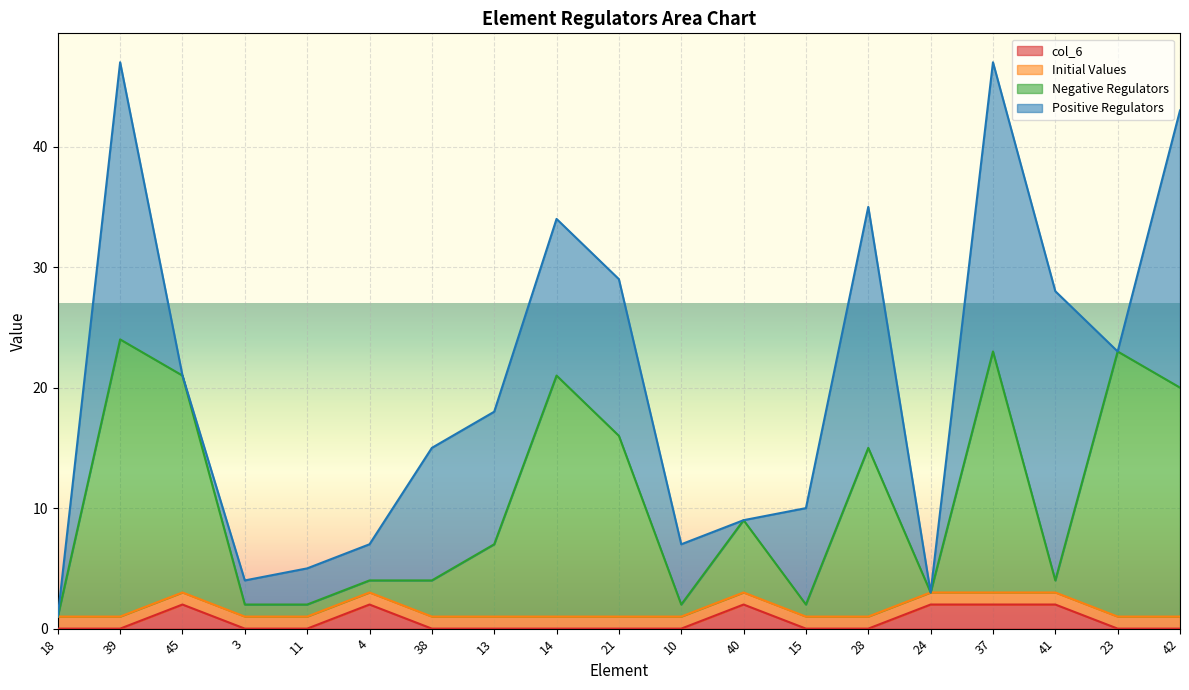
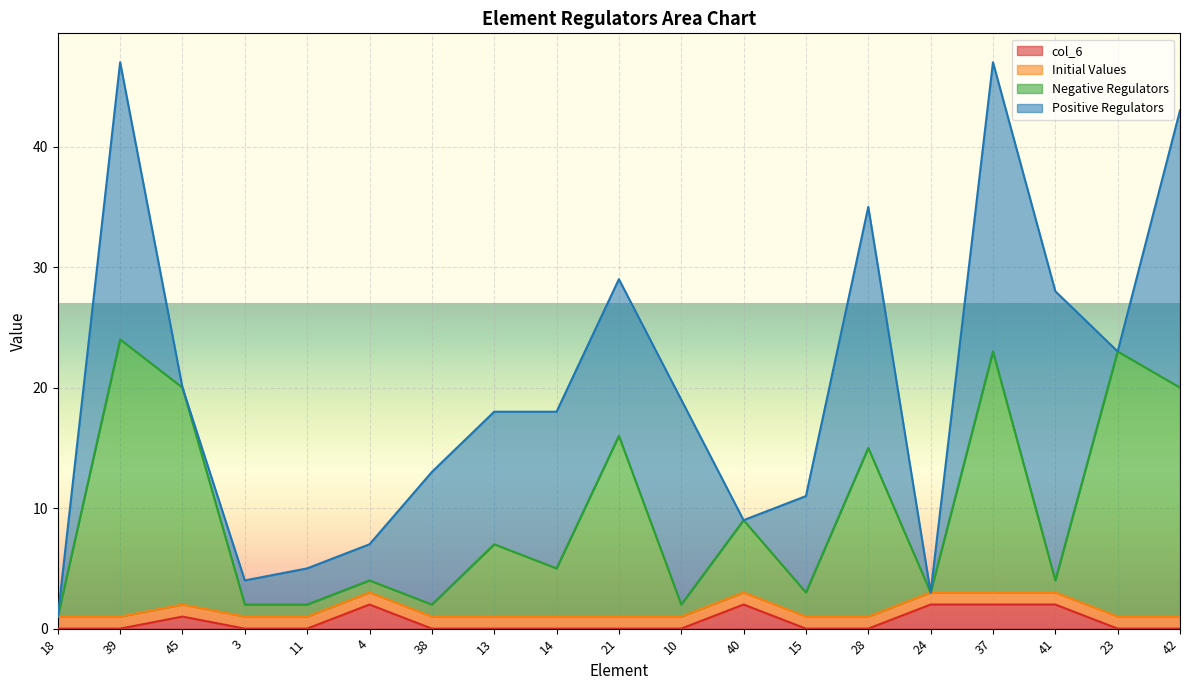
col_6, 45: 2 -> 1
Negative Regulators, 38: 3 -> 1
Negative Regulators, 14: 20 -> 4
Positive Regulators, 10: 5 -> 17
Negative Regulators, 15: 1 -> 2
